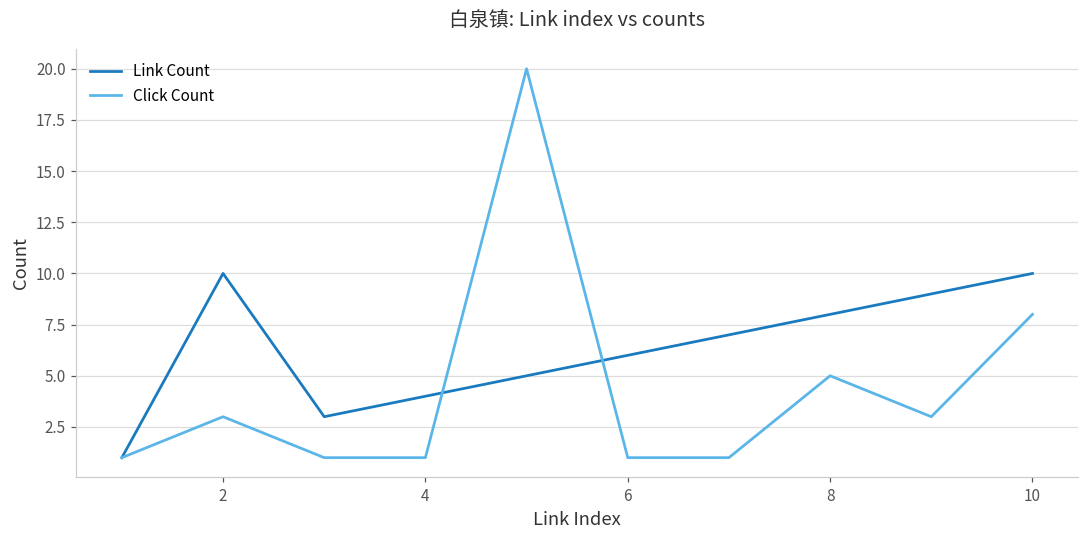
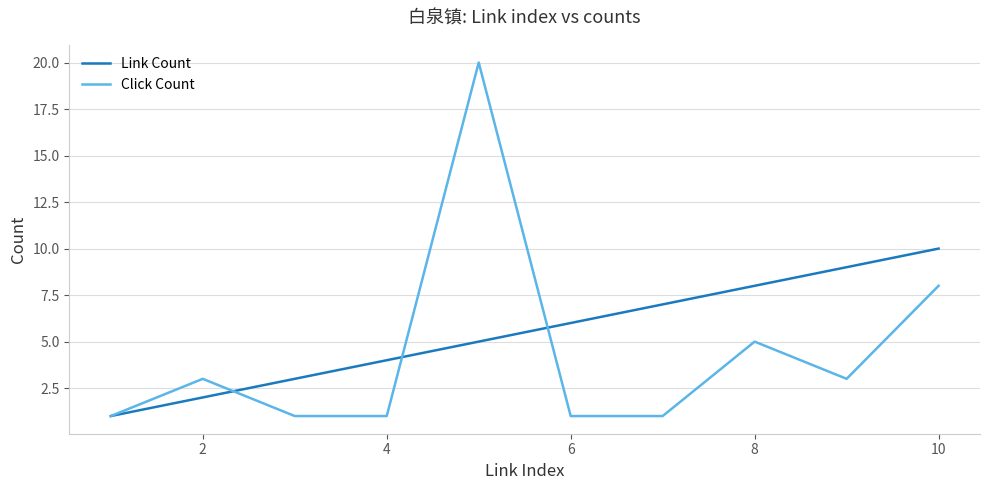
Link Count, 2: 10 -> 2
